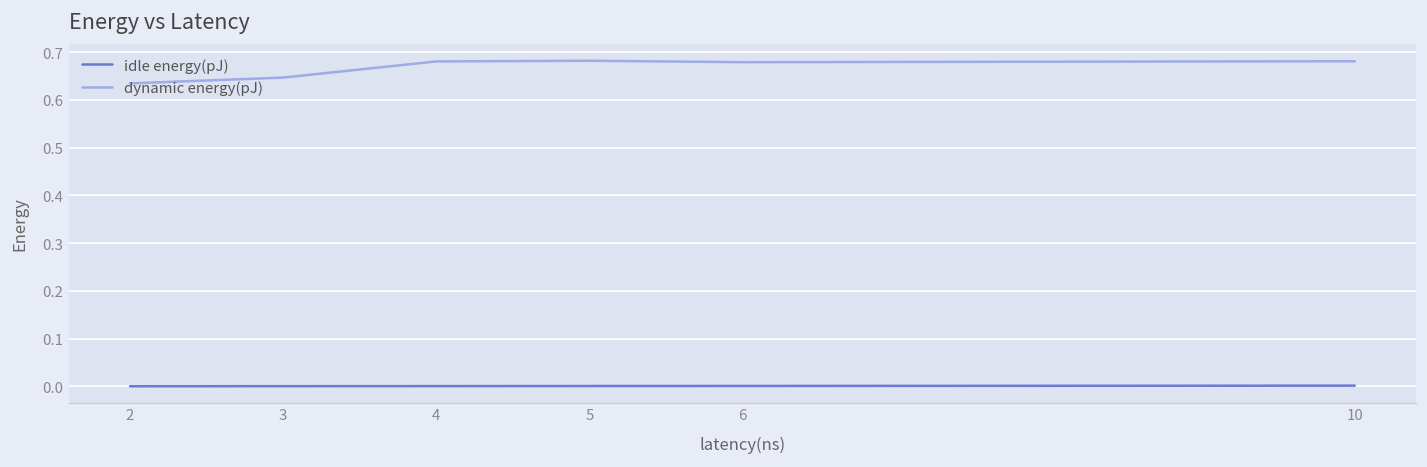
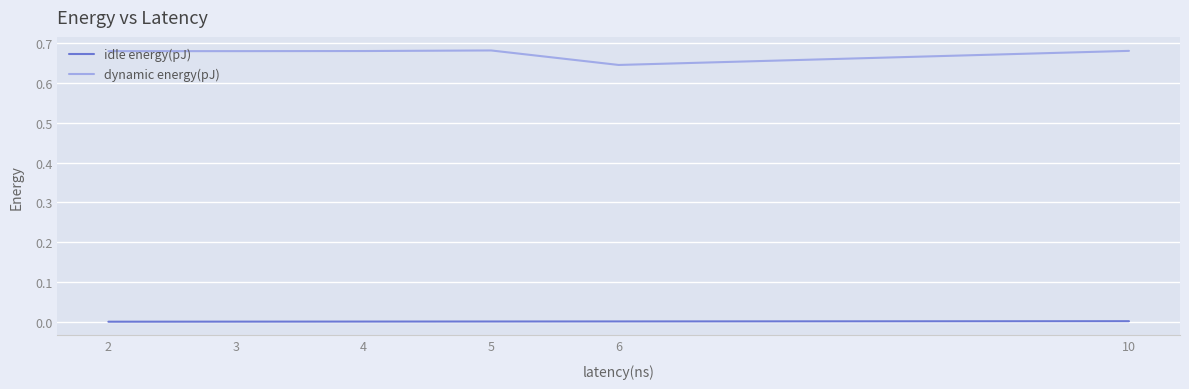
dynamic energy(pJ), 2: 0.63 -> 0.68
dynamic energy(pJ), 3: 0.65 -> 0.68
dynamic energy(pJ), 6: 0.68 -> 0.65
